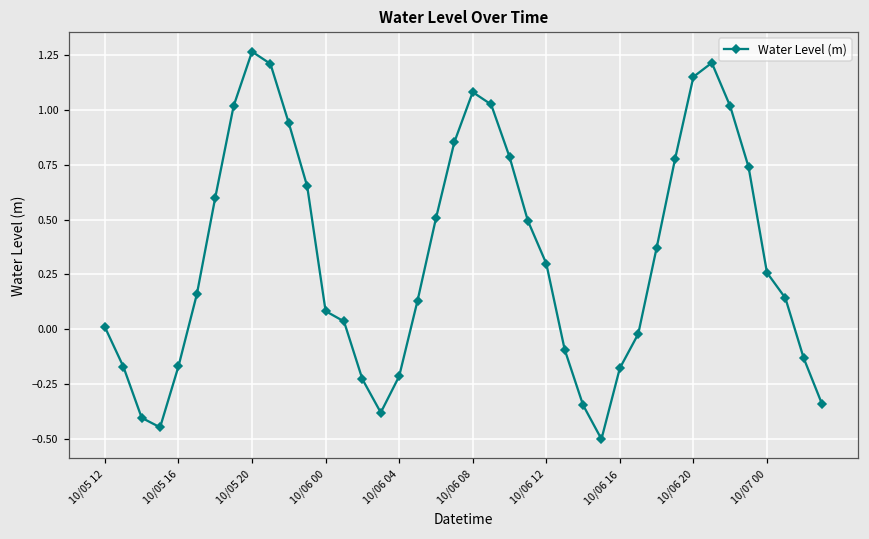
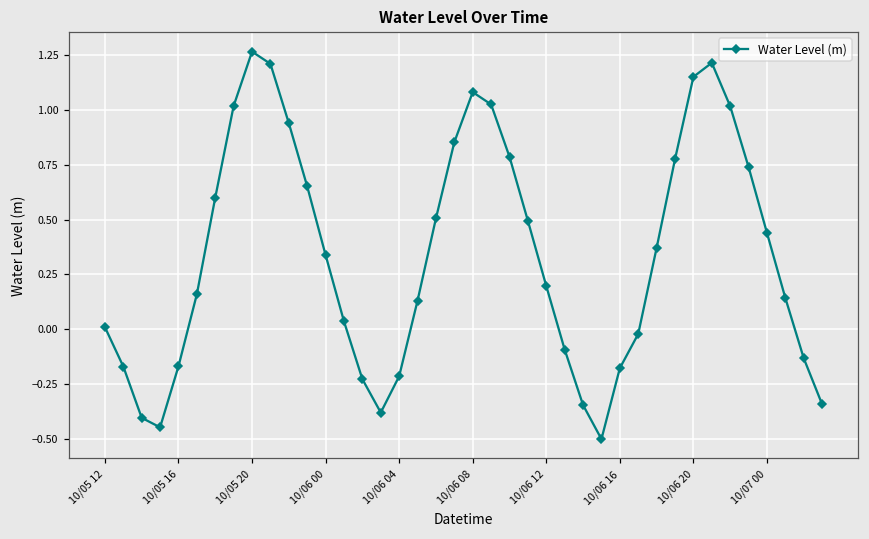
10/06 00: 0.08 -> 0.34
10/06 12: 0.30 -> 0.20
10/07 00: 0.26 -> 0.44
